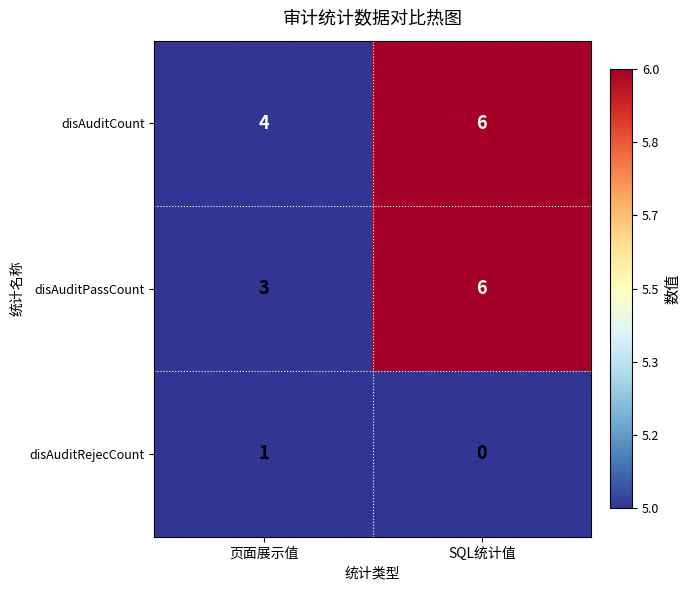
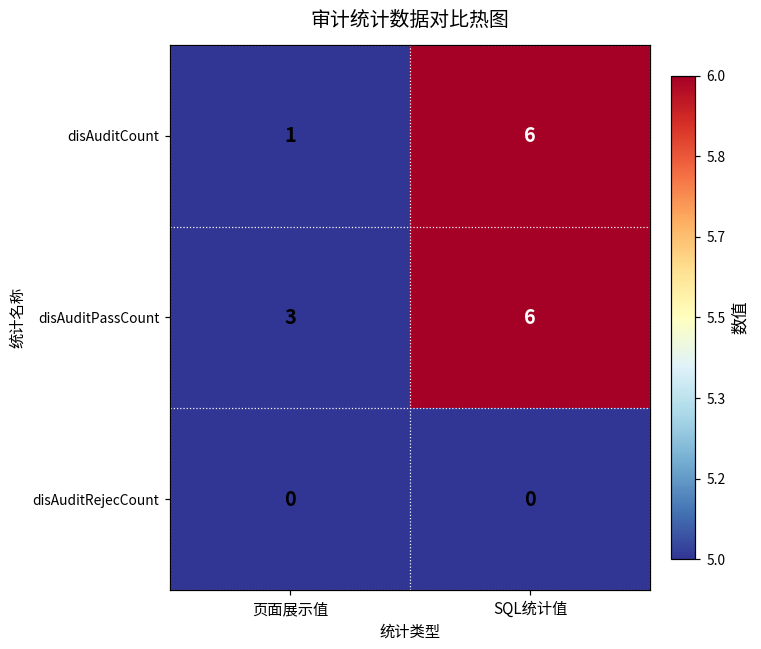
disAuditCount, 页面展示值: 4 -> 1
disAuditRejecCount, 页面展示值: 1 -> 0
